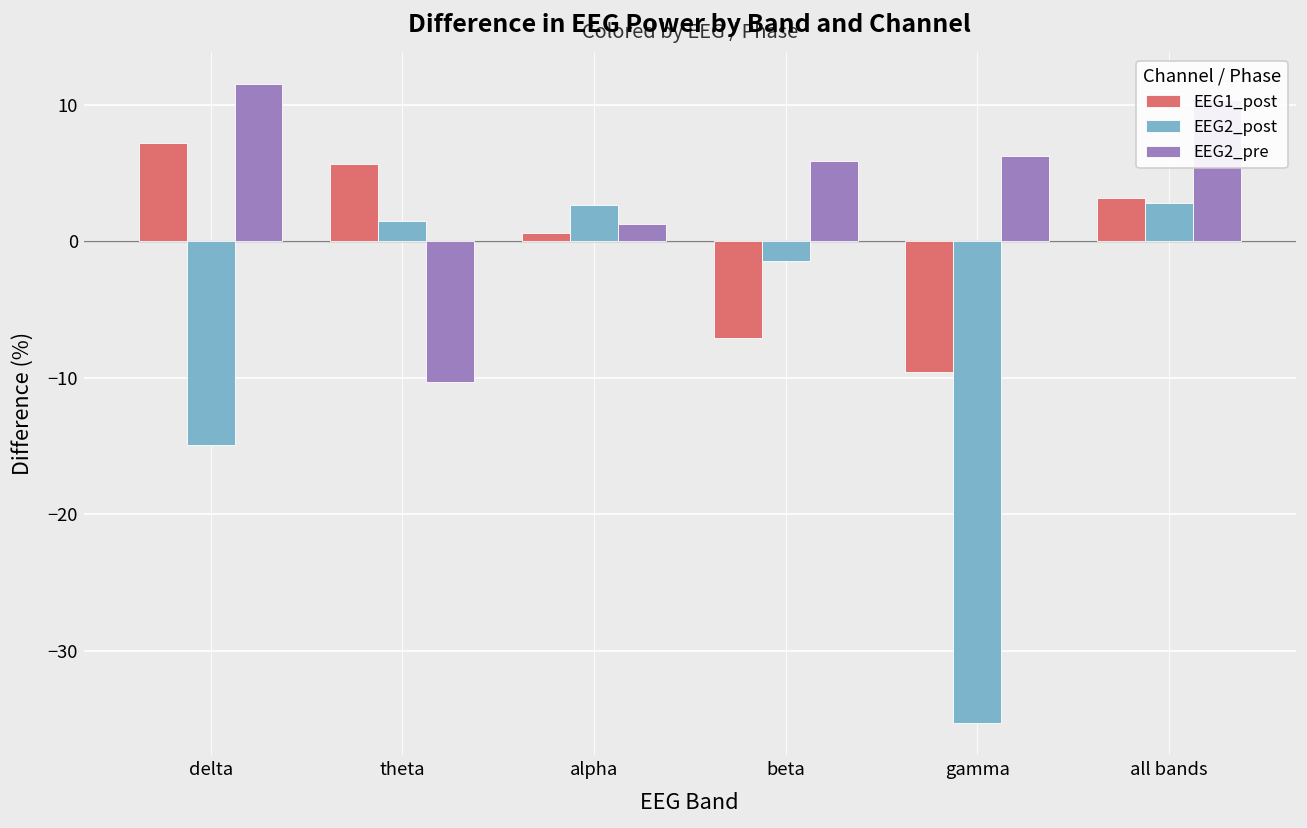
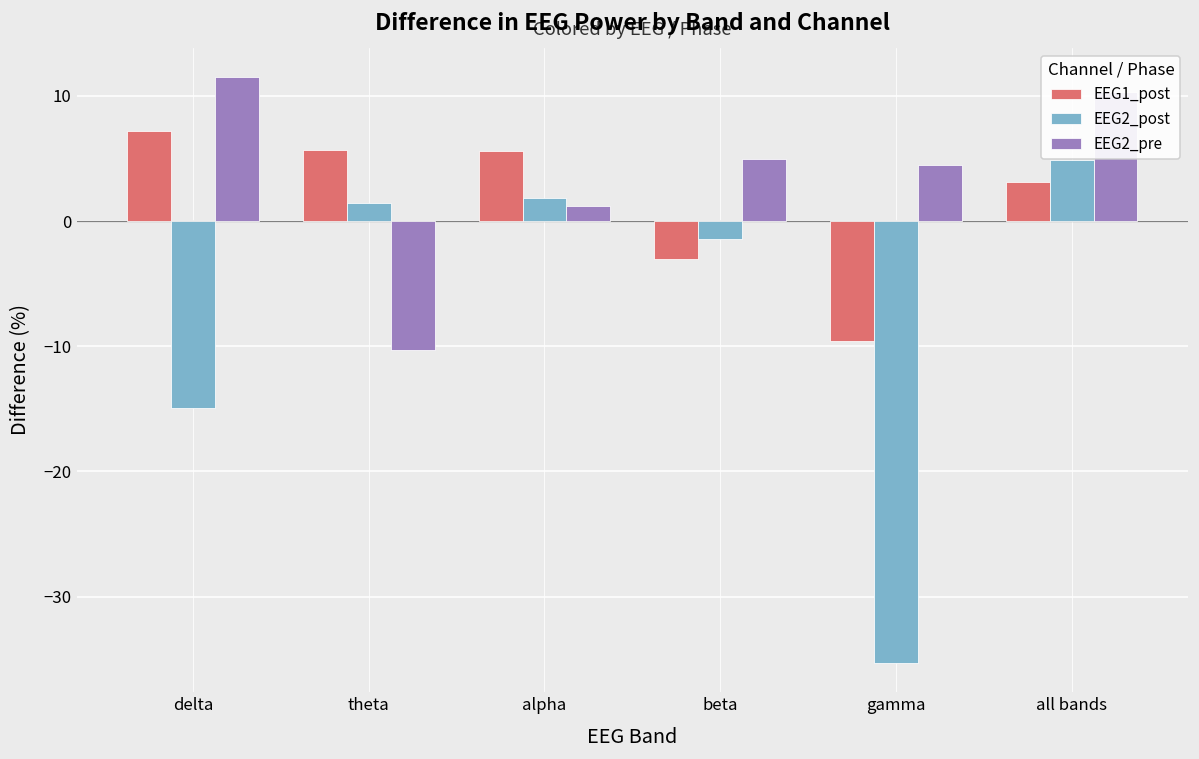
EEG1_post, alpha: 0.6 -> 5.6
EEG2_post, alpha: 2.7 -> 1.8
EEG1_post, beta: -7.1 -> -3.0
EEG2_pre, beta: 5.9 -> 5.0
EEG2_pre, gamma: 6.2 -> 4.5
EEG2_post, all bands: 2.8 -> 4.8
